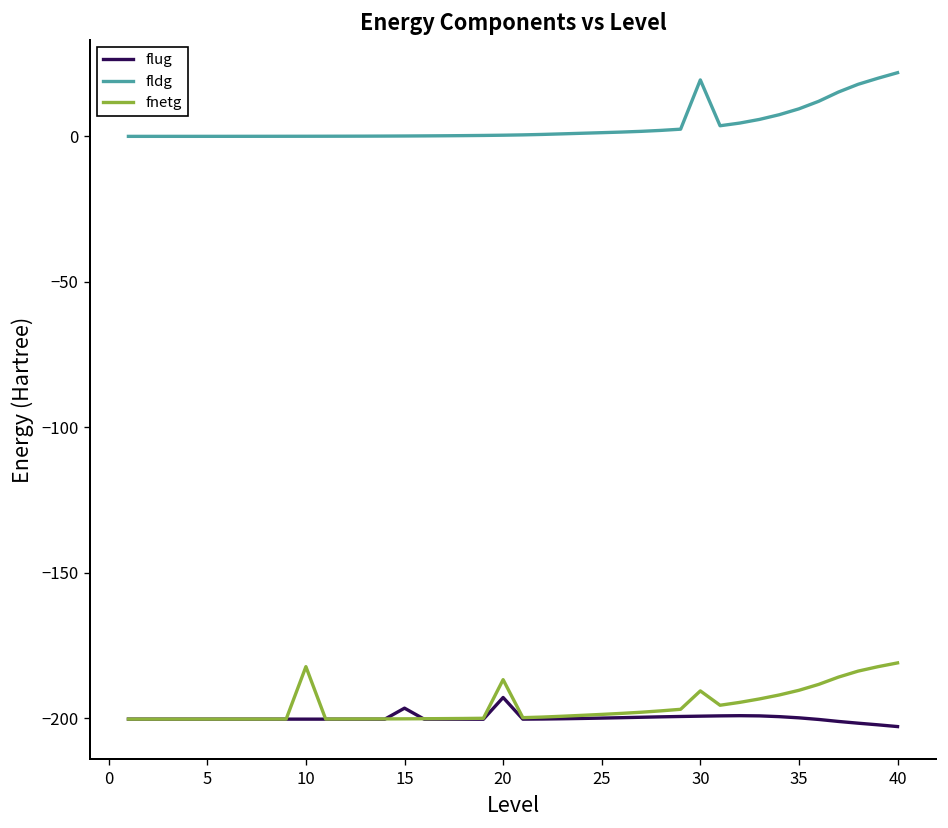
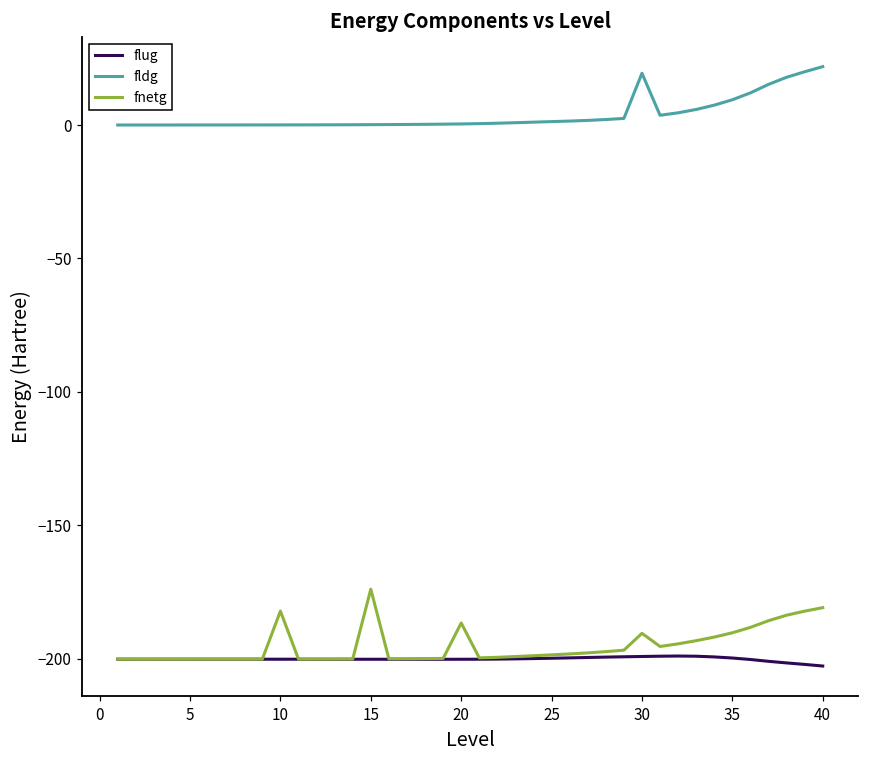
flug, 15: -196 -> -200
fnetg, 15: -200 -> -174
flug, 20: -193 -> -200
